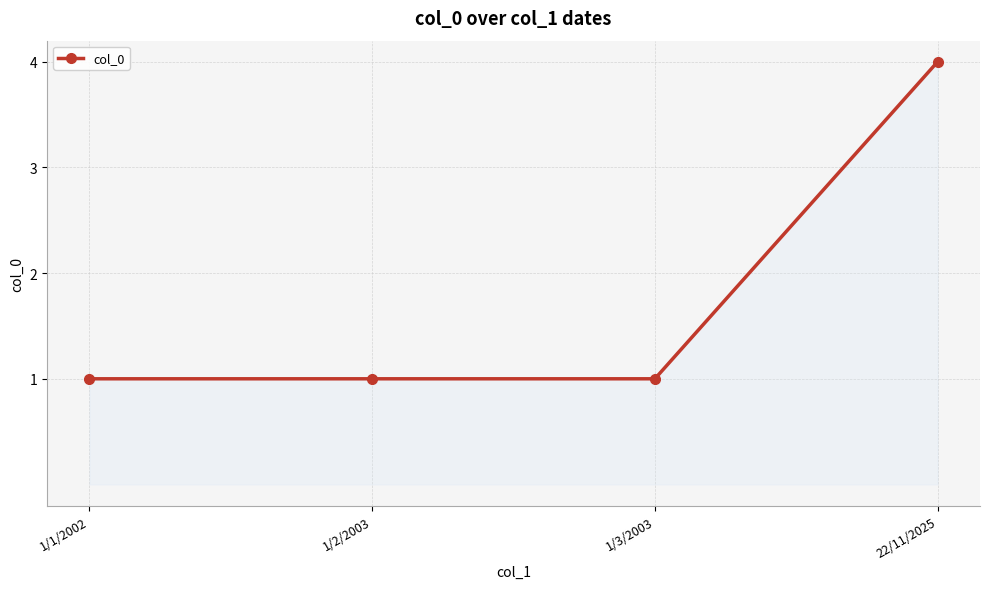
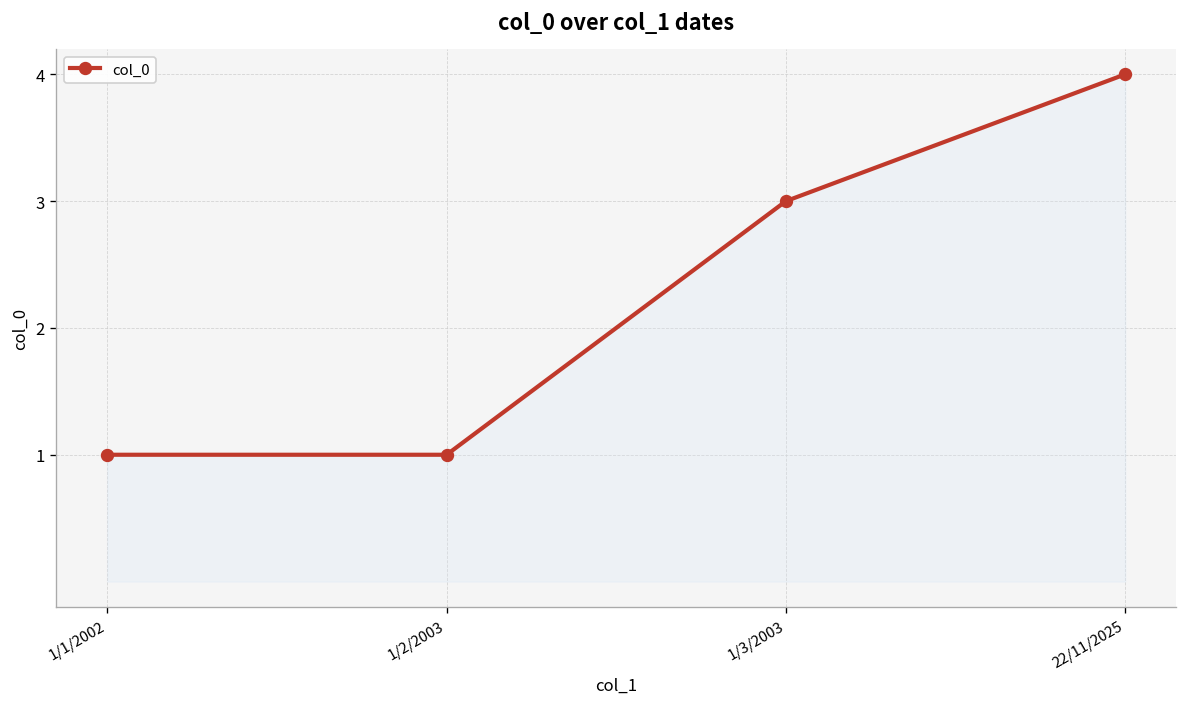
1/3/2003: 1 -> 3
